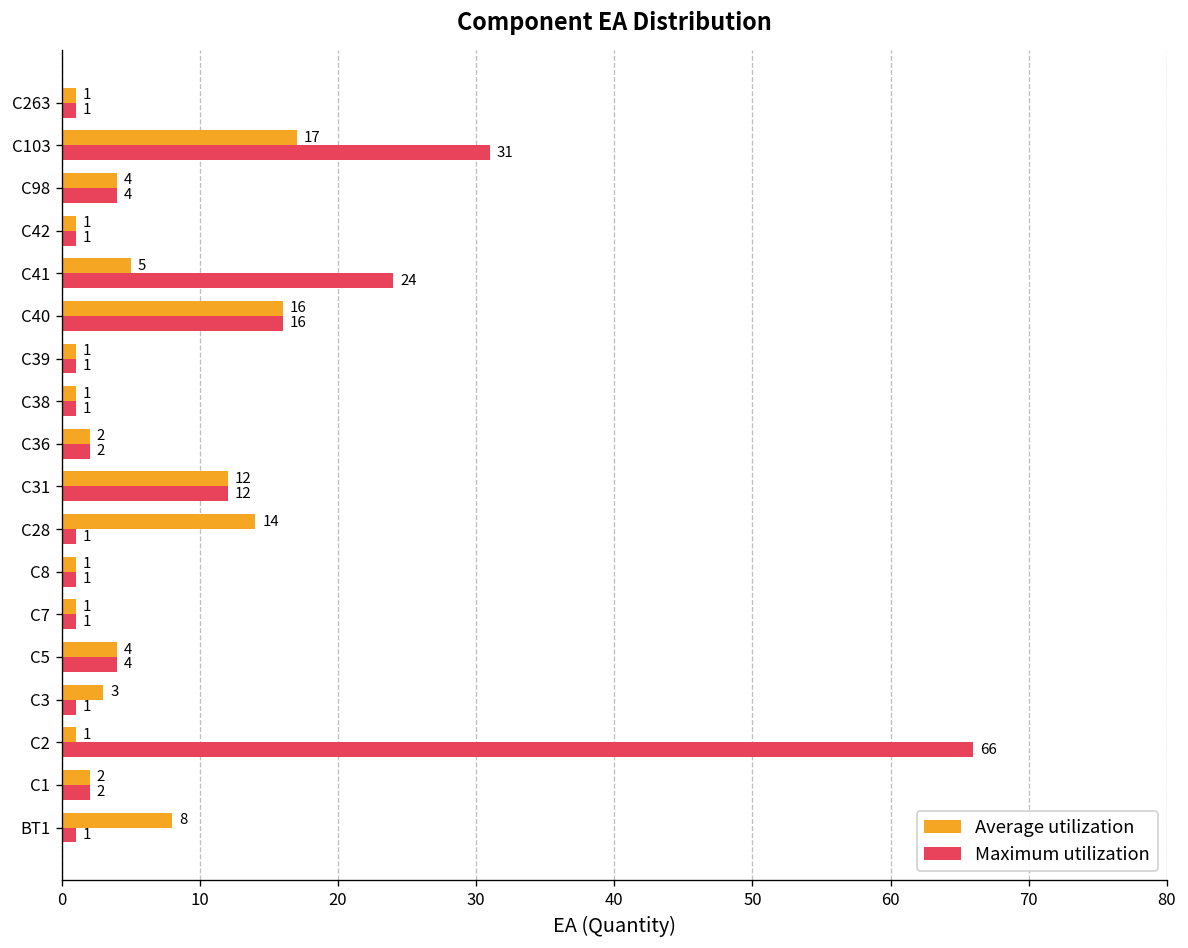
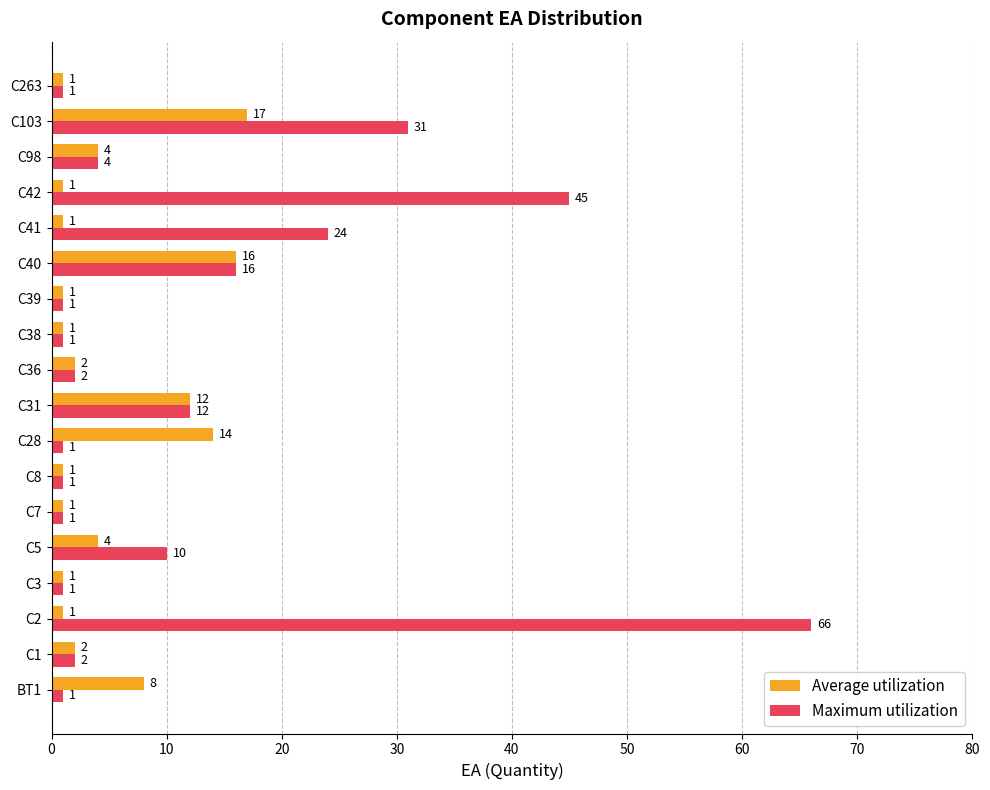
Maximum utilization, C42: 1 -> 45
Average utilization, C41: 5 -> 1
Maximum utilization, C5: 4 -> 10
Average utilization, C3: 3 -> 1
